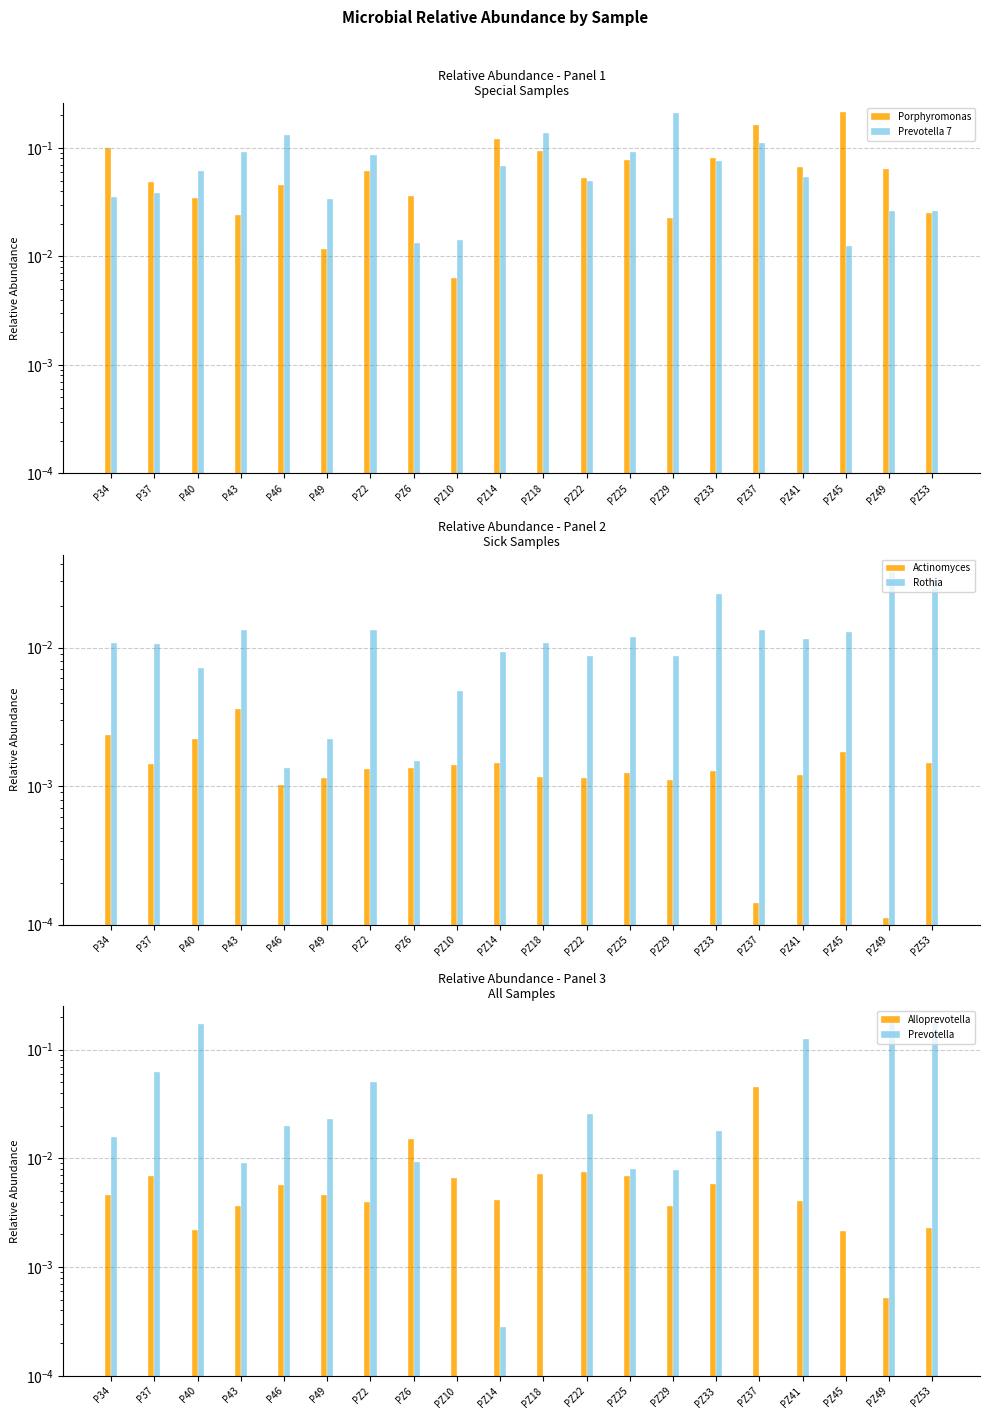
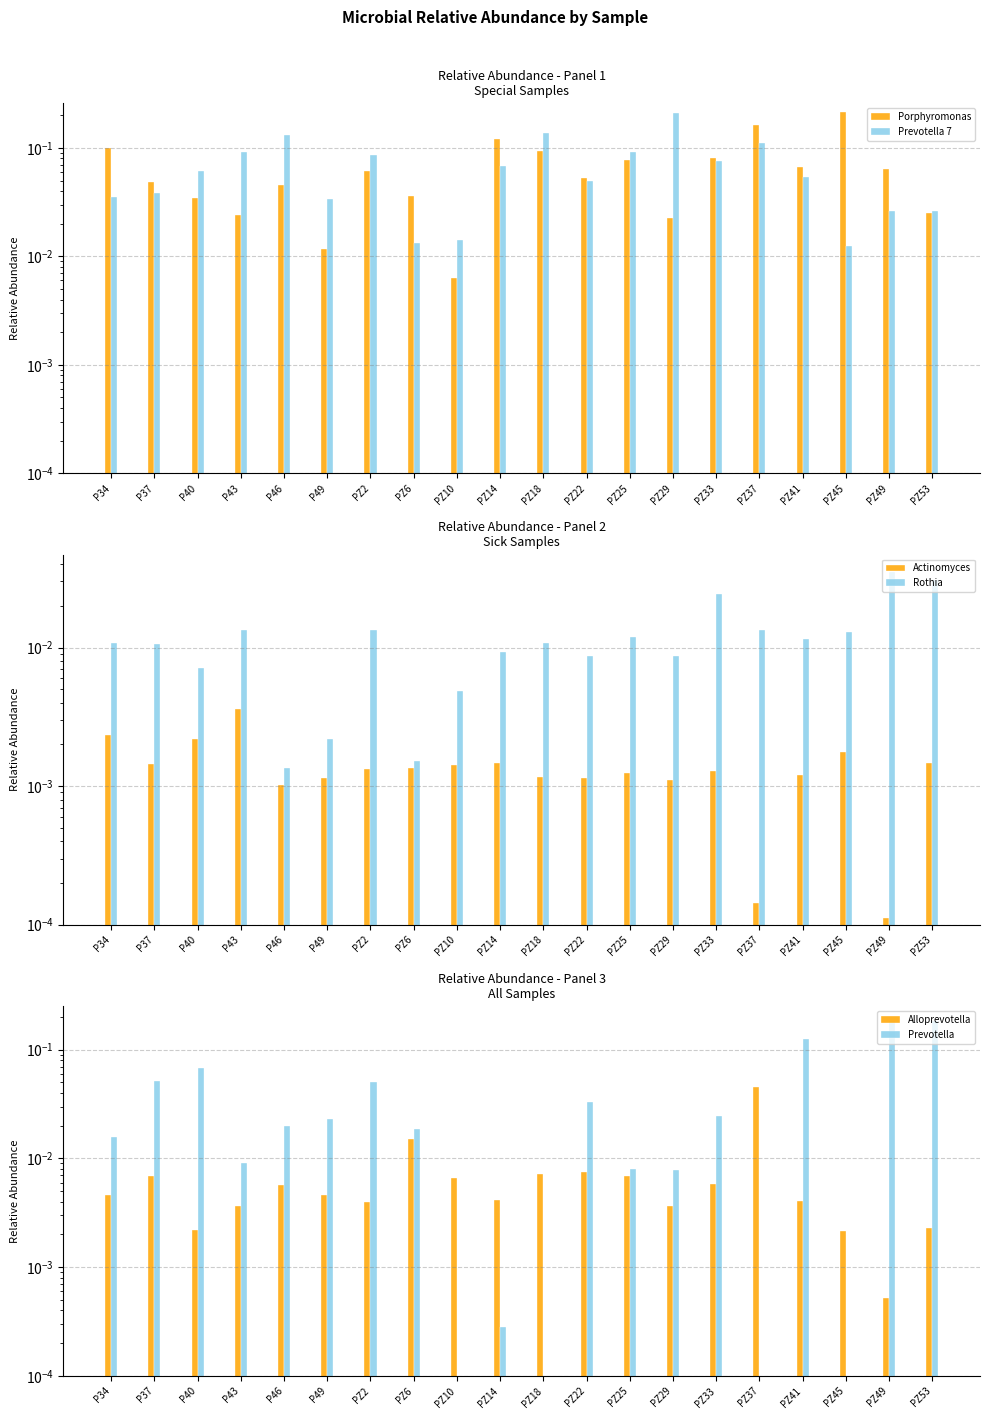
Relative Abundance - Panel 3 All Samples, Prevotella, P37: 0.06 -> 0.05
Relative Abundance - Panel 3 All Samples, Prevotella, P40: 0.17 -> 0.07
Relative Abundance - Panel 3 All Samples, Prevotella, PZ6: 0.009 -> 0.019
Relative Abundance - Panel 3 All Samples, Prevotella, PZ22: 0.025 -> 0.033
Relative Abundance - Panel 3 All Samples, Prevotella, PZ33: 0.018 -> 0.025
